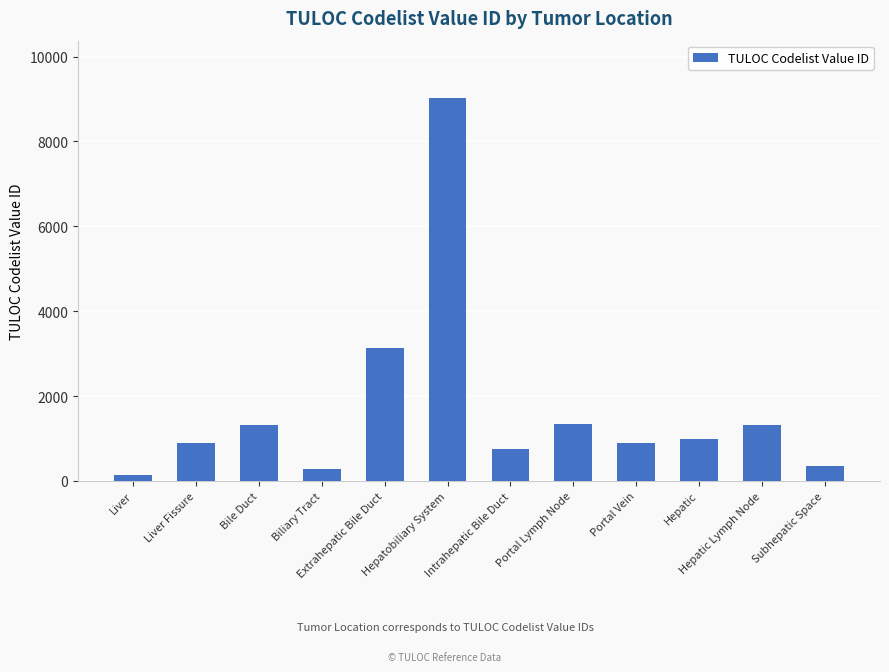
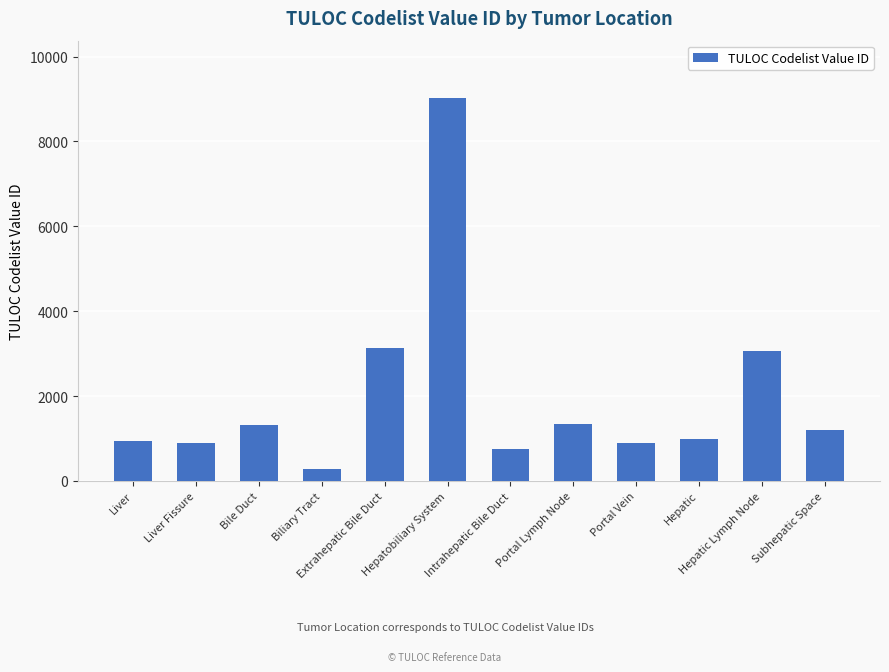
Liver: 100 -> 900
Hepatic Lymph Node: 1300 -> 3100
Subhepatic Space: 400 -> 1200
